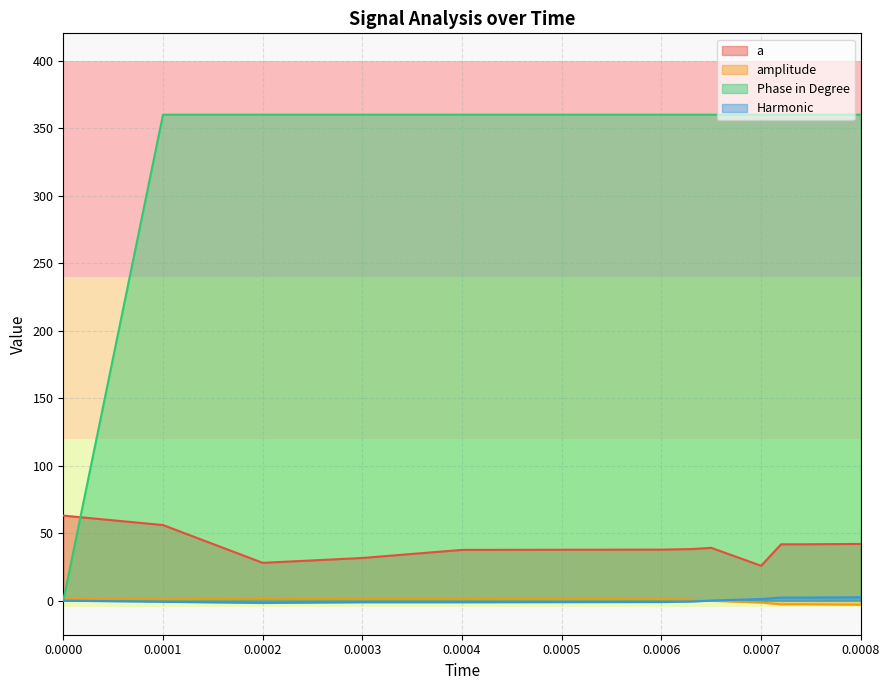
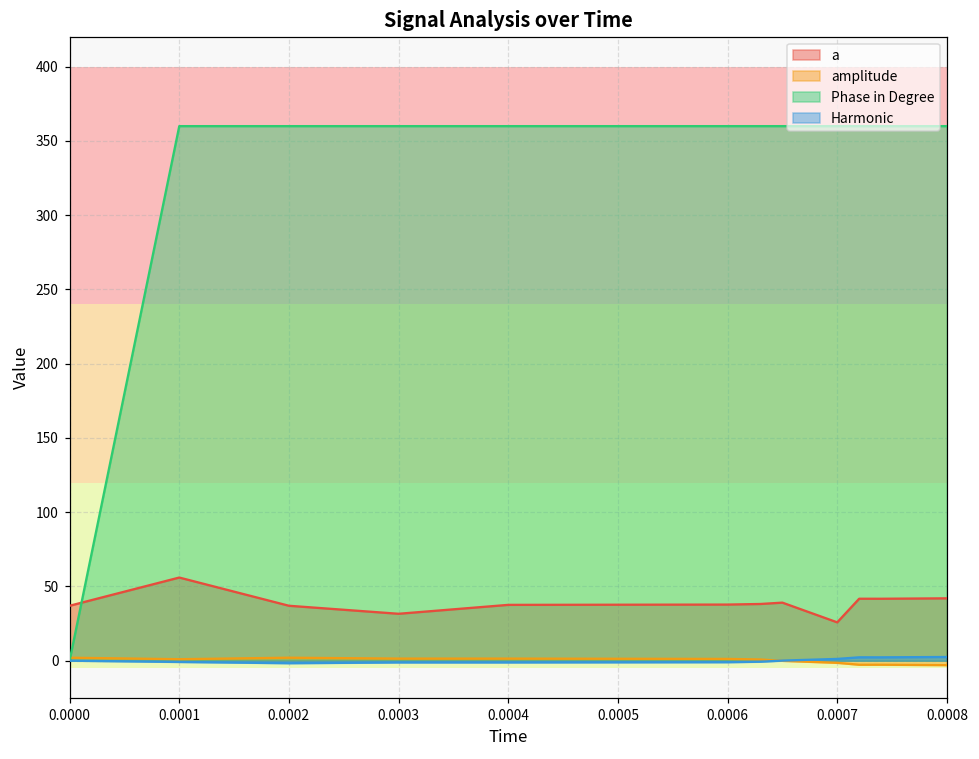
a, 0.0000: 63 -> 37
a, 0.0002: 28 -> 37
